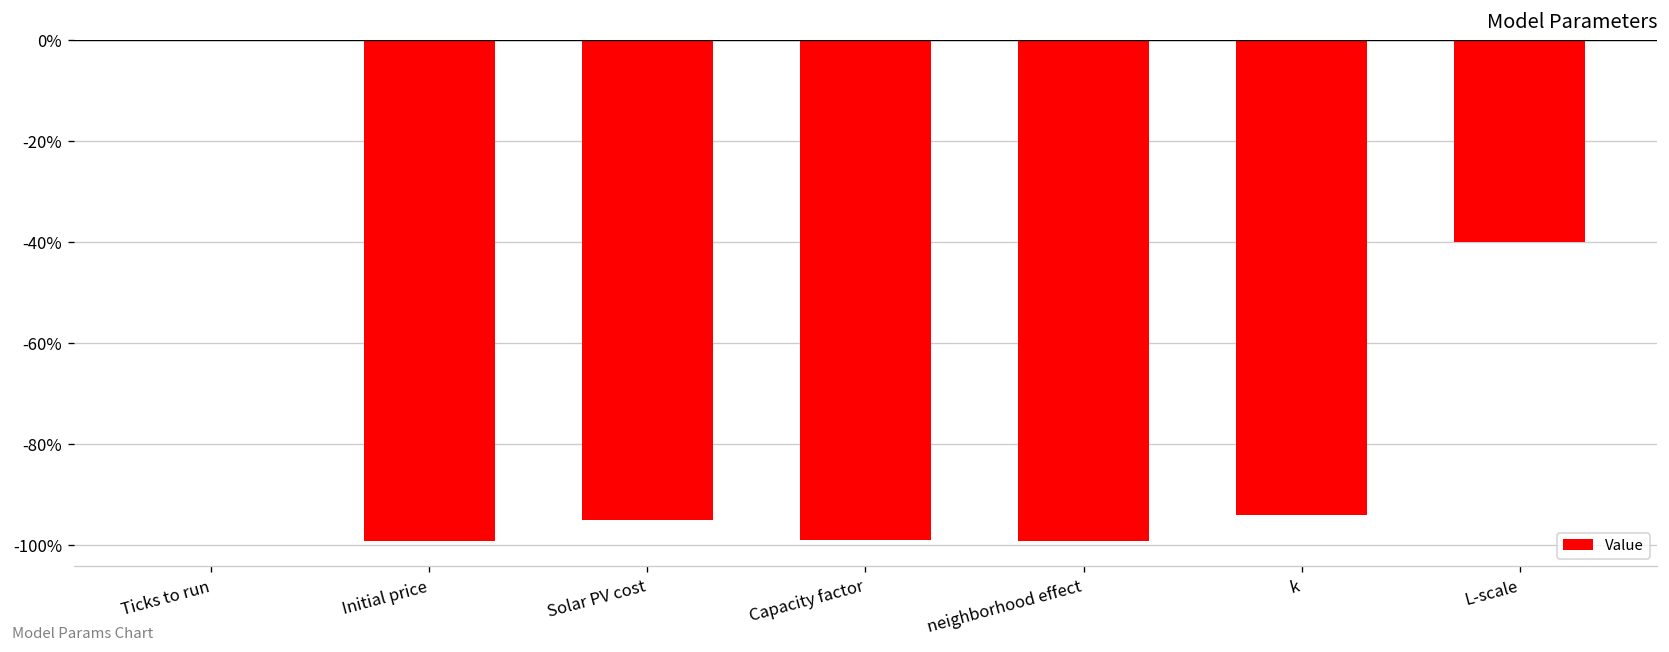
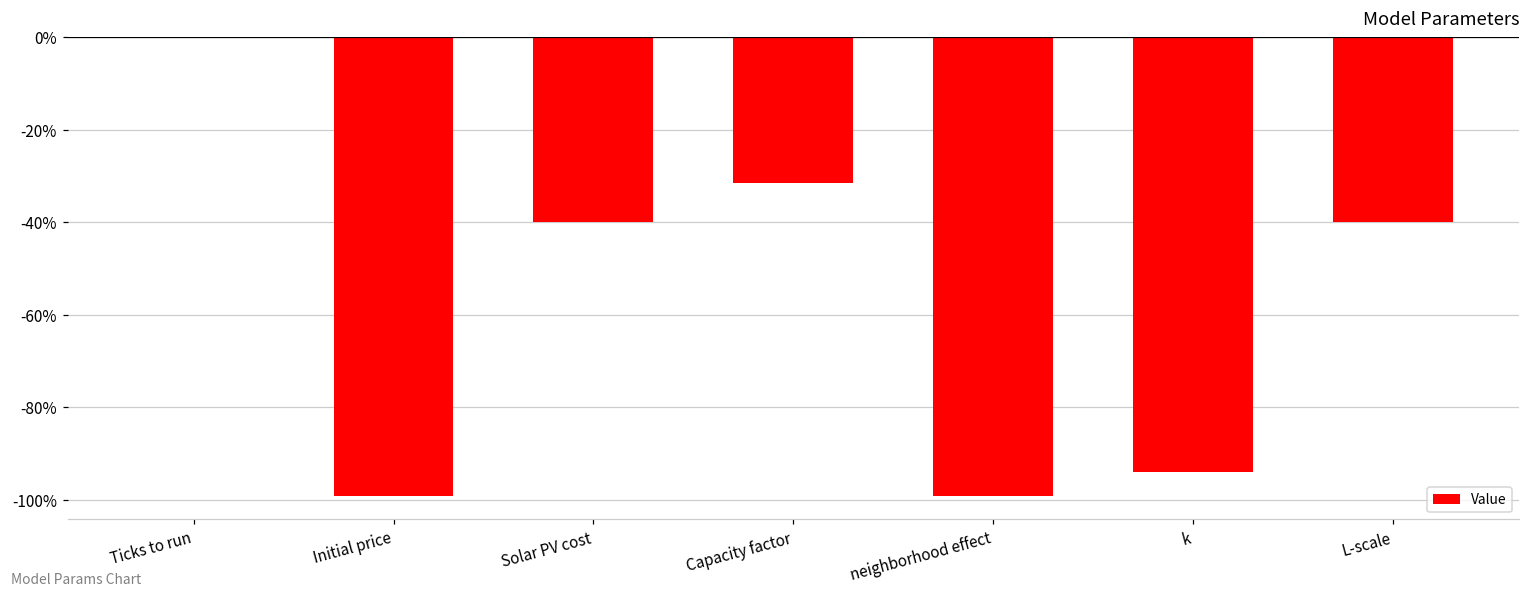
Solar PV cost: -95% -> -40%
Capacity factor: -99% -> -32%
